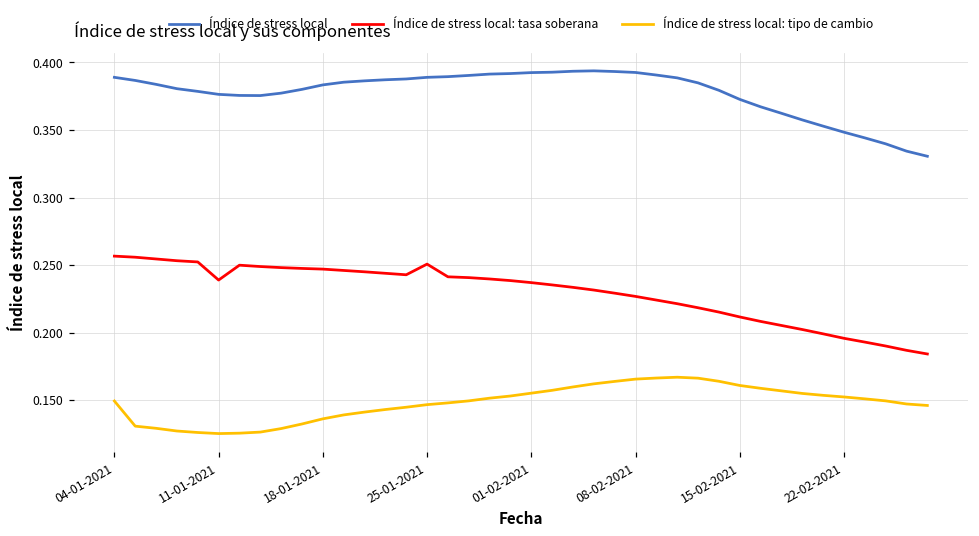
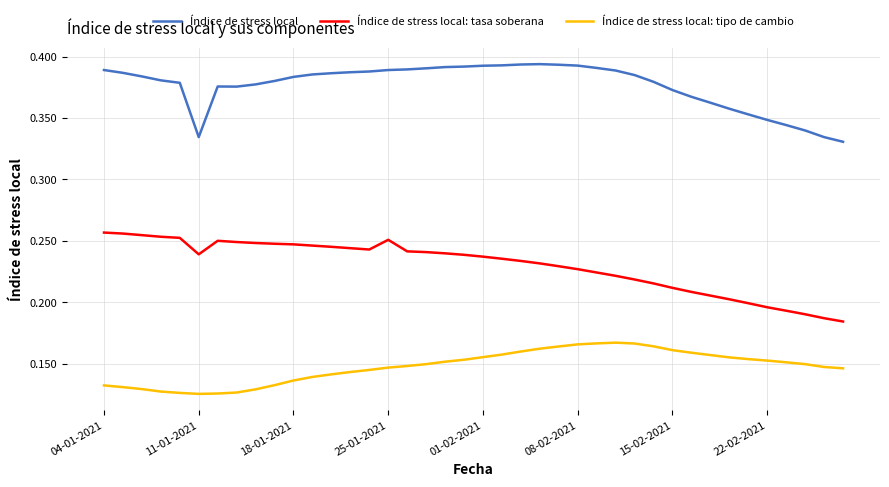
Índice de stress local: tipo de cambio, 04-01-2021: 0.150 -> 0.132
Índice de stress local, 11-01-2021: 0.376 -> 0.334
